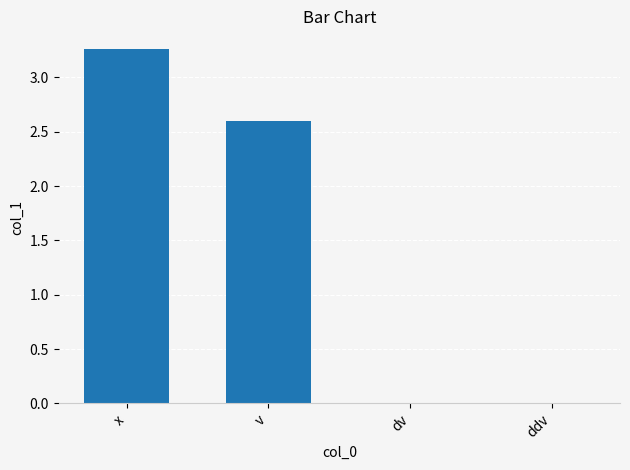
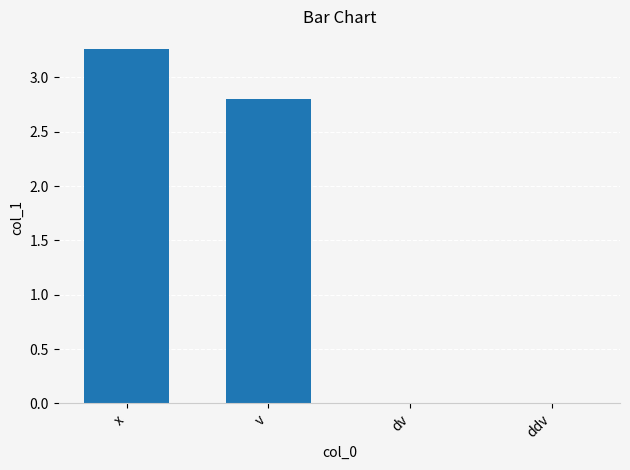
v: 2.6 -> 2.8
